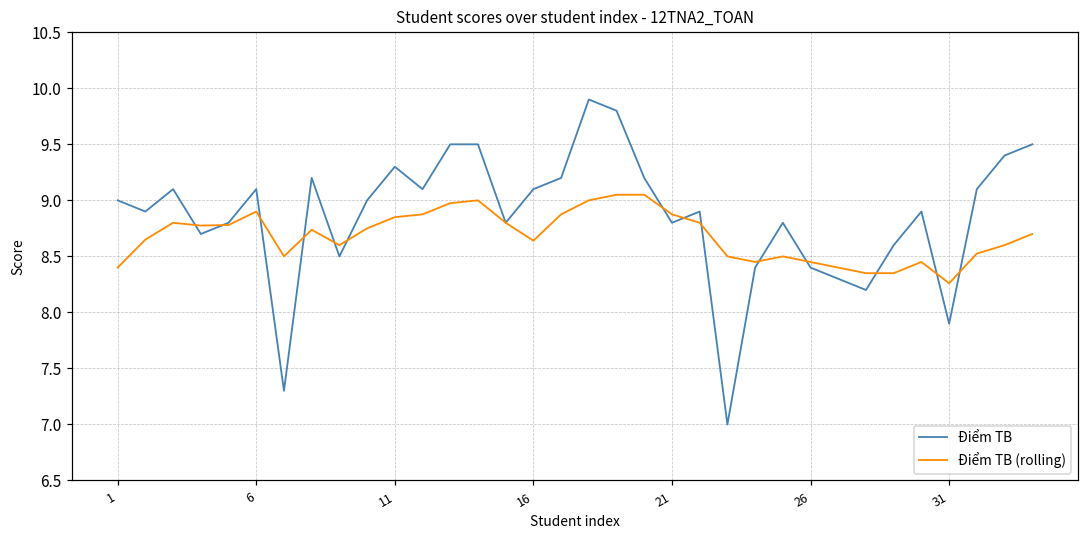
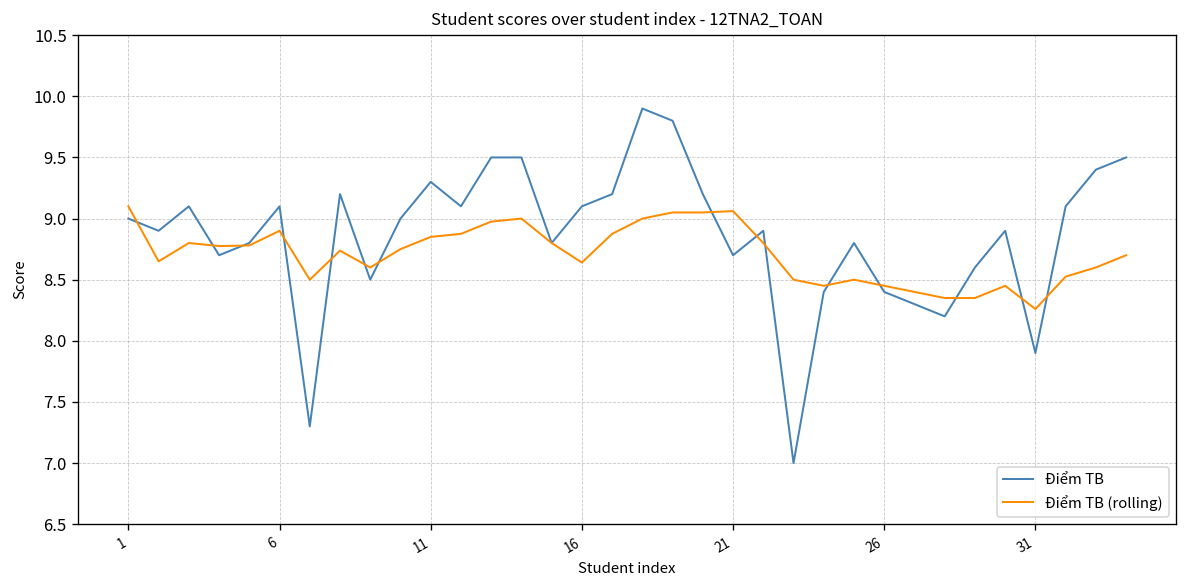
Điểm TB (rolling), 1: 8.4 -> 9.1
Điểm TB, 21: 8.8 -> 8.7
Điểm TB (rolling), 21: 8.88 -> 9.06
